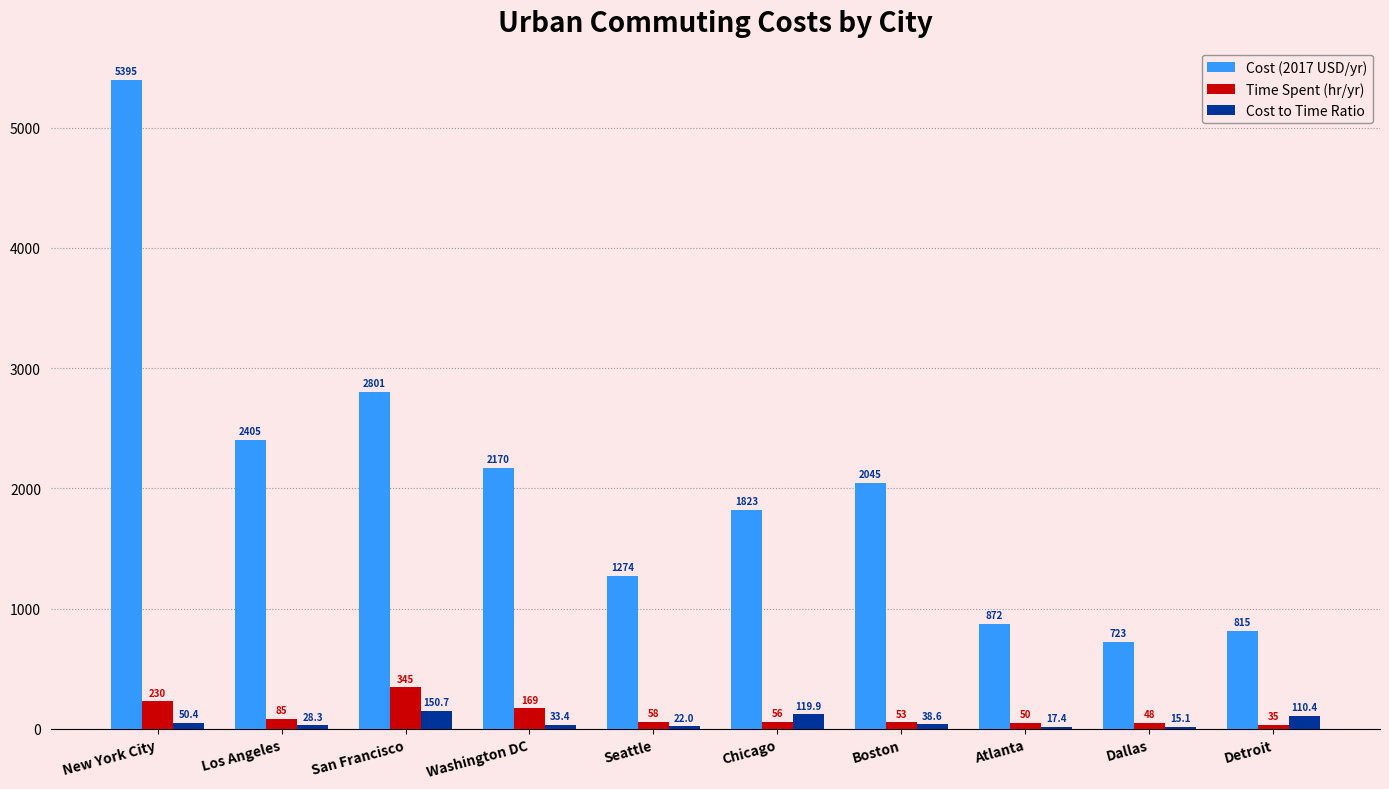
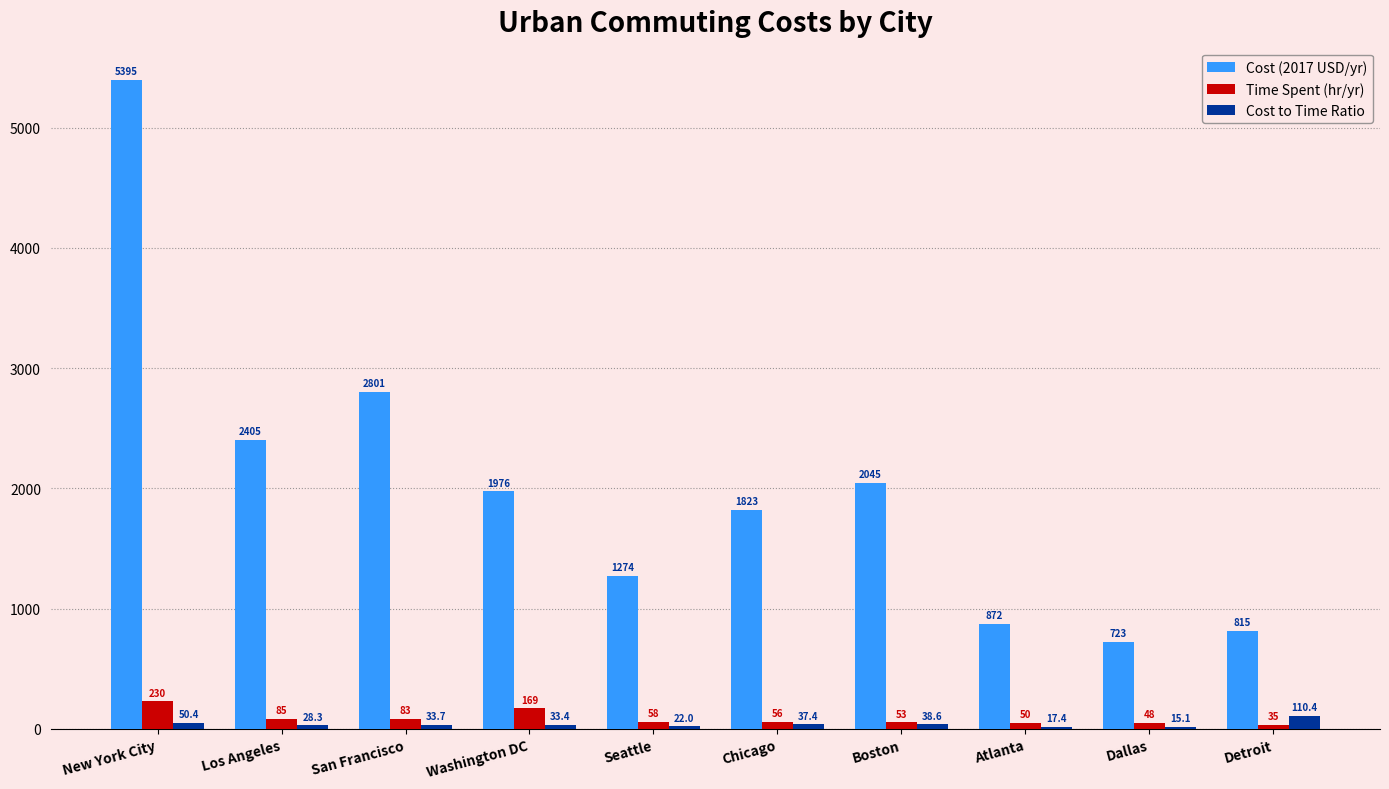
Time Spent (hr/yr), San Francisco: 345 -> 83
Cost to Time Ratio, San Francisco: 150.7 -> 33.7
Cost (2017 USD/yr), Washington DC: 2170 -> 1976
Cost to Time Ratio, Chicago: 119.9 -> 37.4
